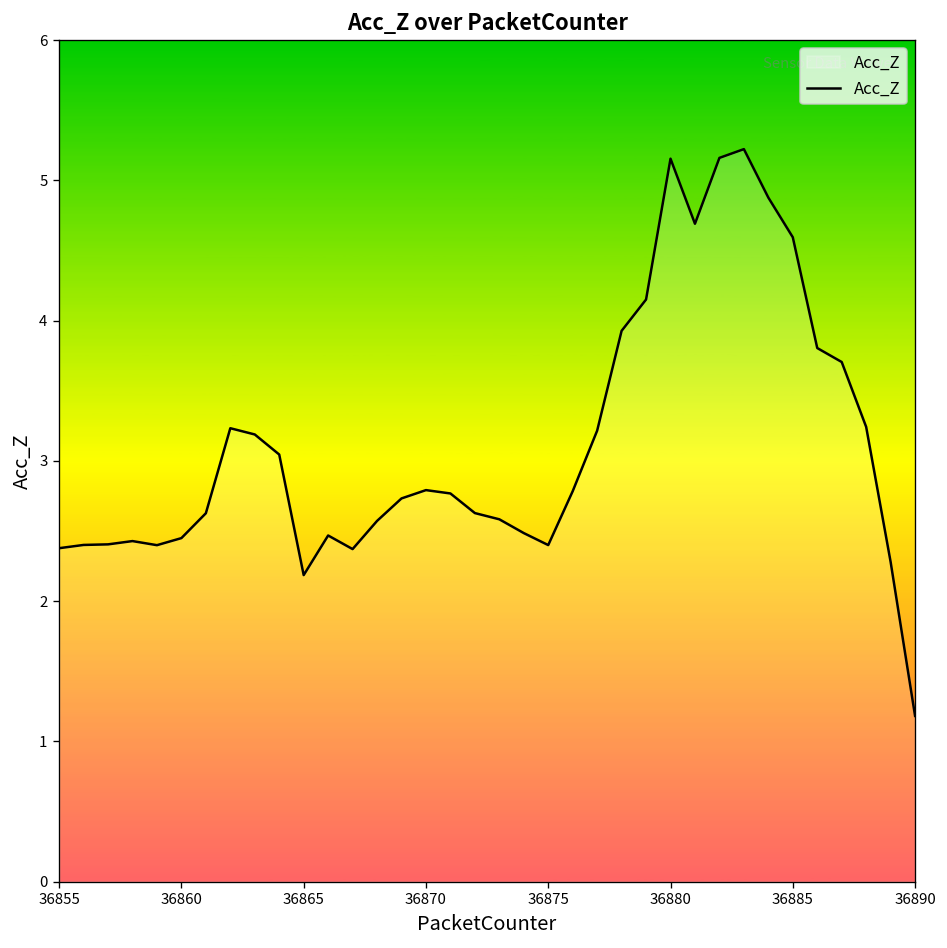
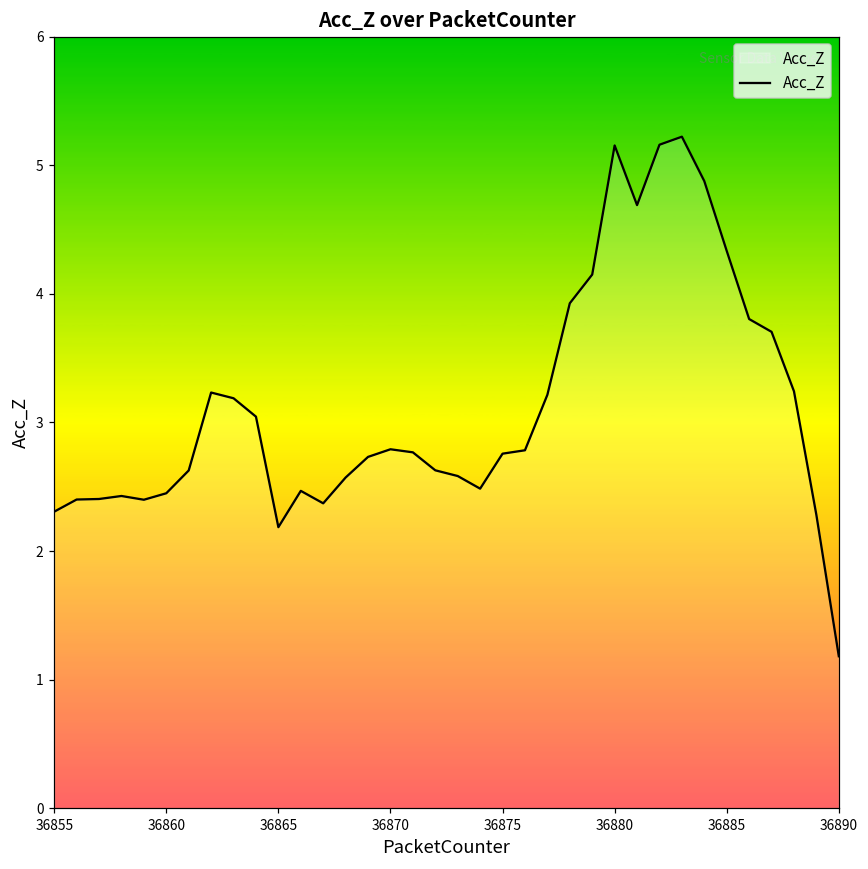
36855: 2.38 -> 2.31
36875: 2.40 -> 2.76
36885: 4.59 -> 4.33
